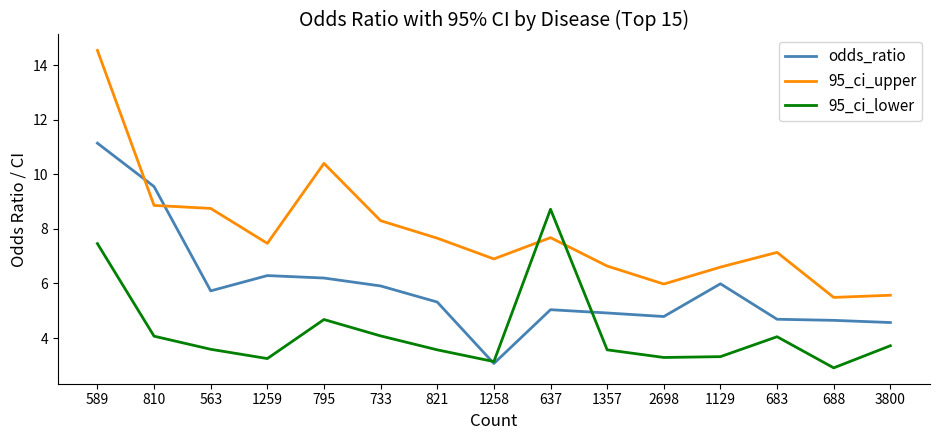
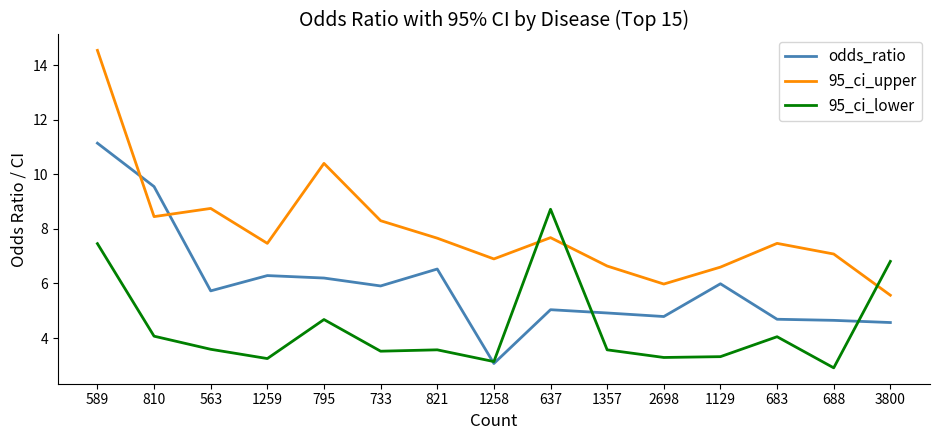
95_ci_upper, 810: 8.9 -> 8.5
95_ci_lower, 733: 4.1 -> 3.5
odds_ratio, 821: 5.3 -> 6.5
95_ci_upper, 683: 7.1 -> 7.5
95_ci_upper, 688: 5.5 -> 7.1
95_ci_lower, 3800: 3.7 -> 6.8
